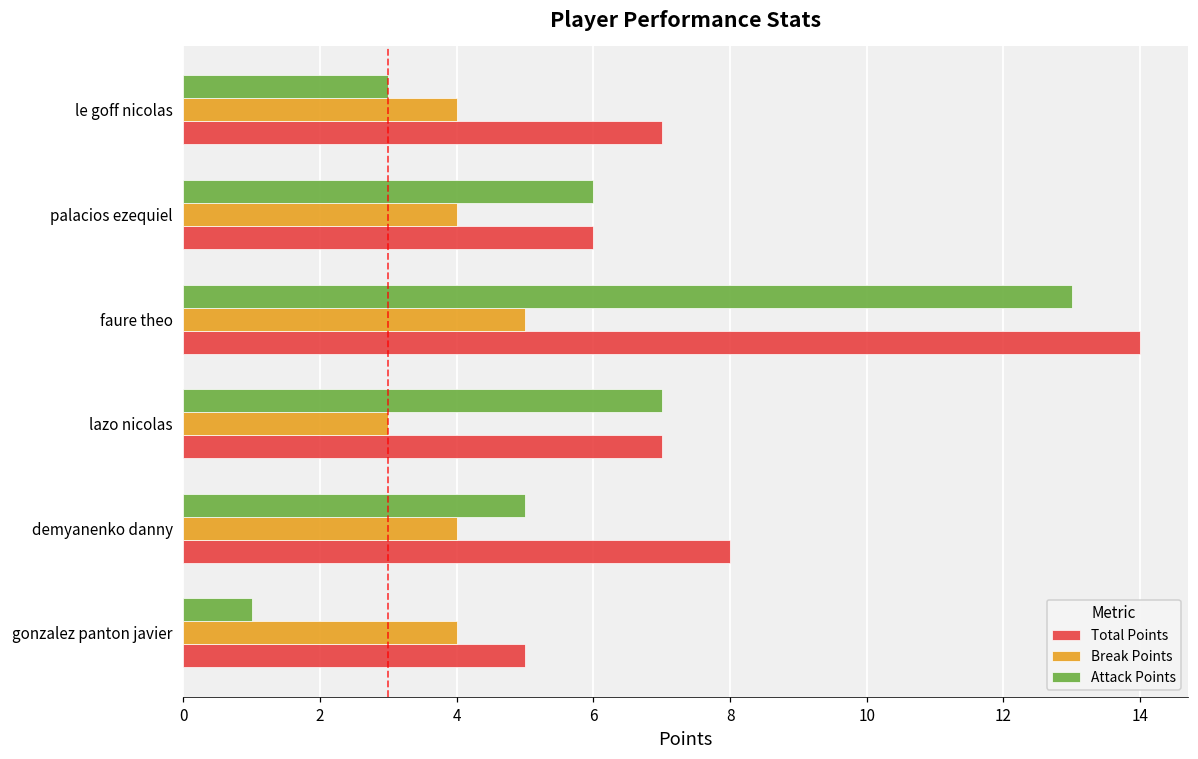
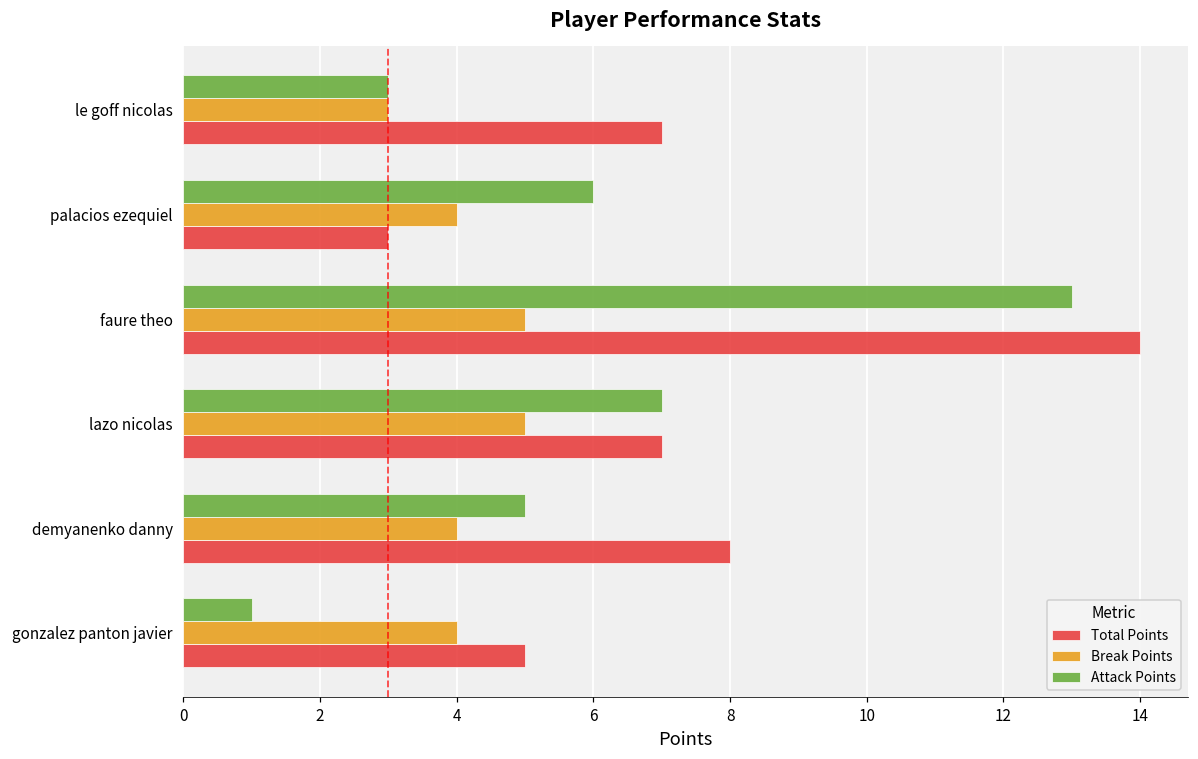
Break Points, le goff nicolas: 4 -> 3
Total Points, palacios ezequiel: 6 -> 3
Break Points, lazo nicolas: 3 -> 5
